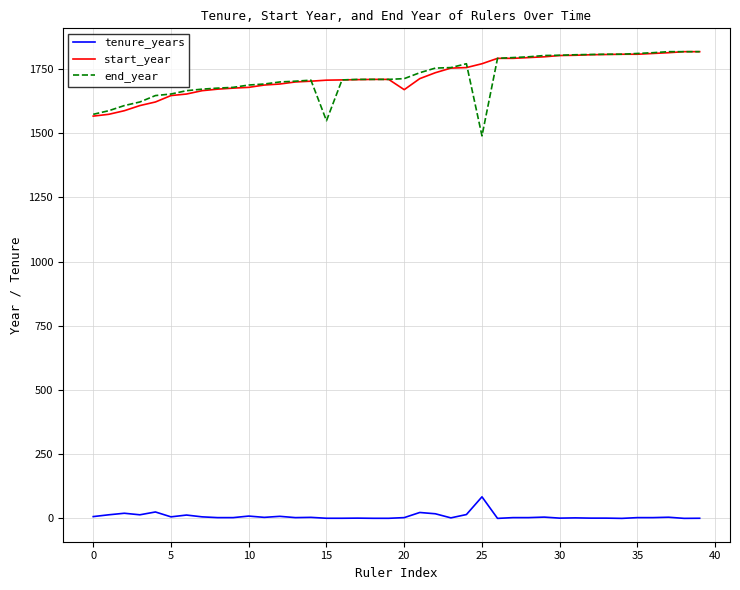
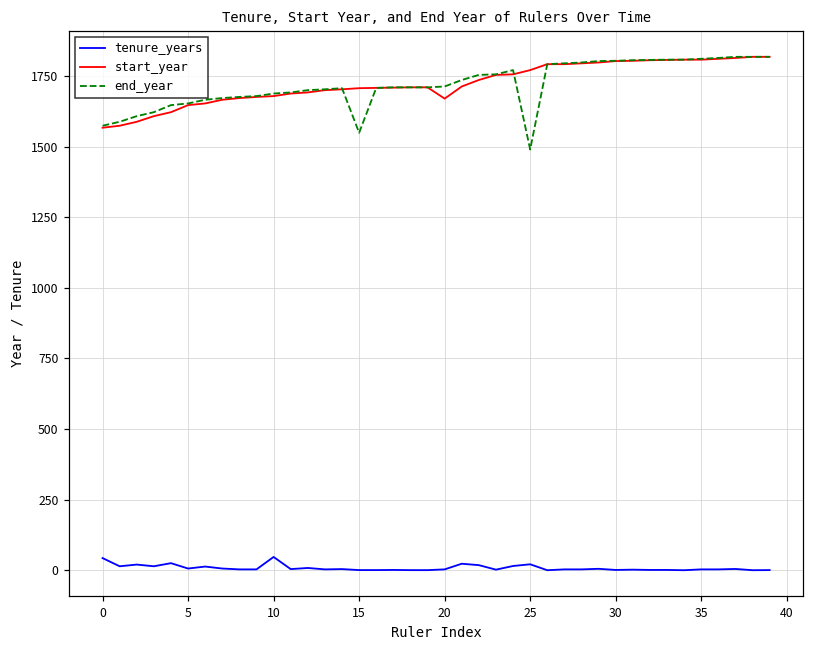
tenure_years, 0: 10 -> 40
tenure_years, 10: 10 -> 50
tenure_years, 25: 80 -> 20
